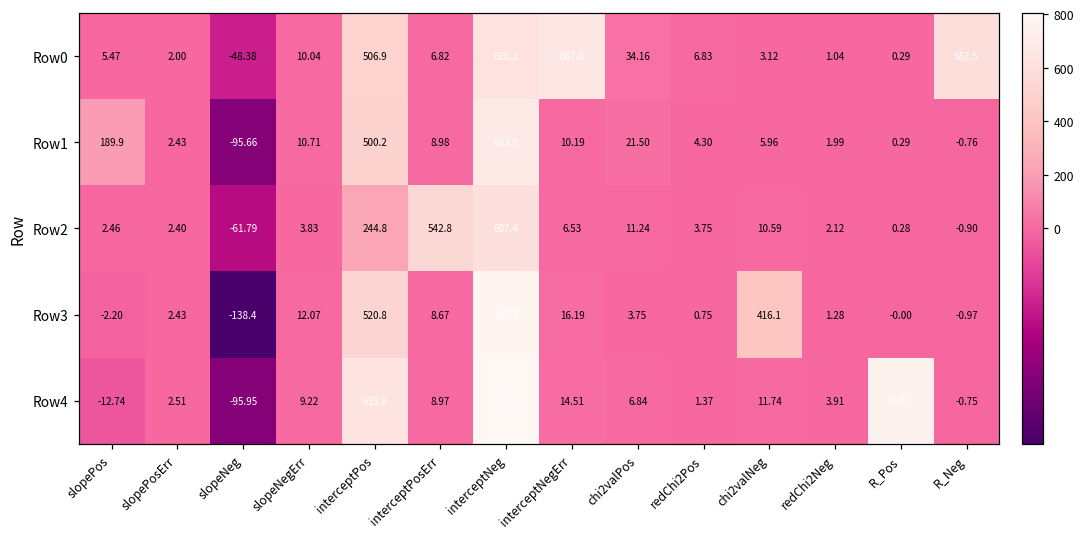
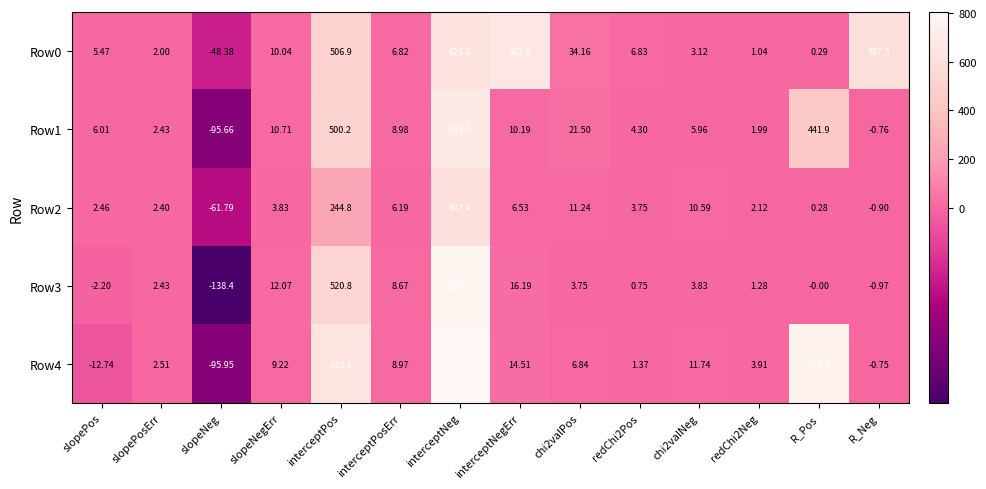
Row1, slopePos: 189.9 -> 6.01
Row1, R_Pos: 0.29 -> 441.9
Row2, interceptPosErr: 542.8 -> 6.19
Row3, chi2valNeg: 416.1 -> 3.83
